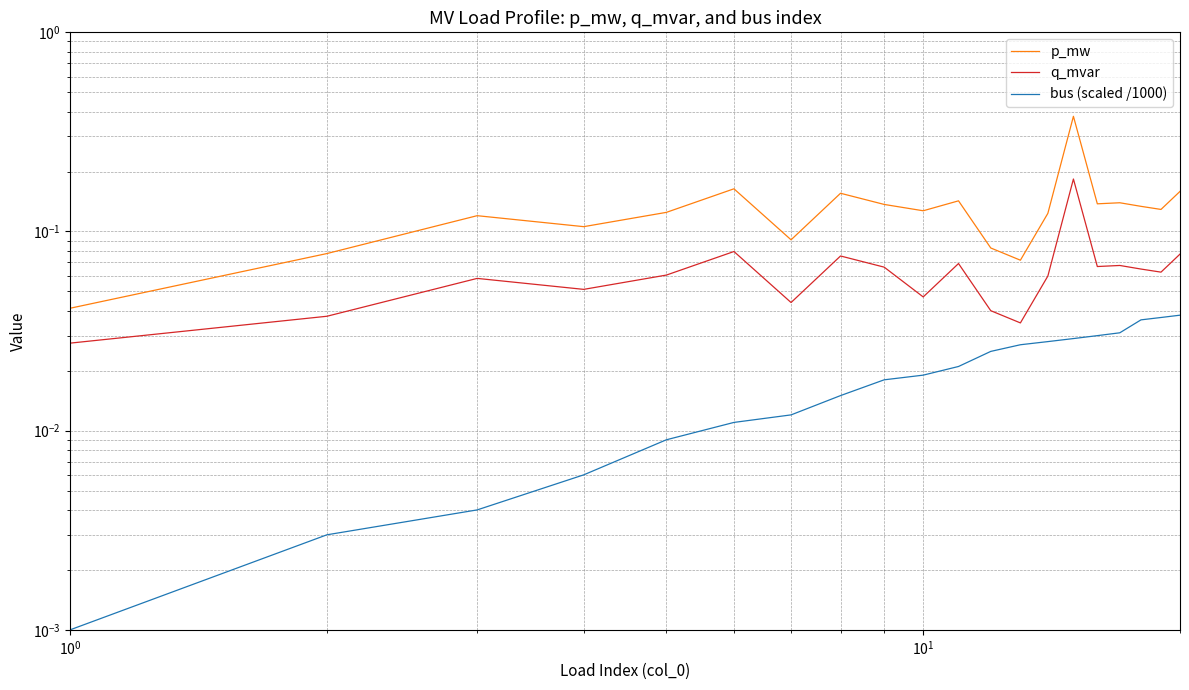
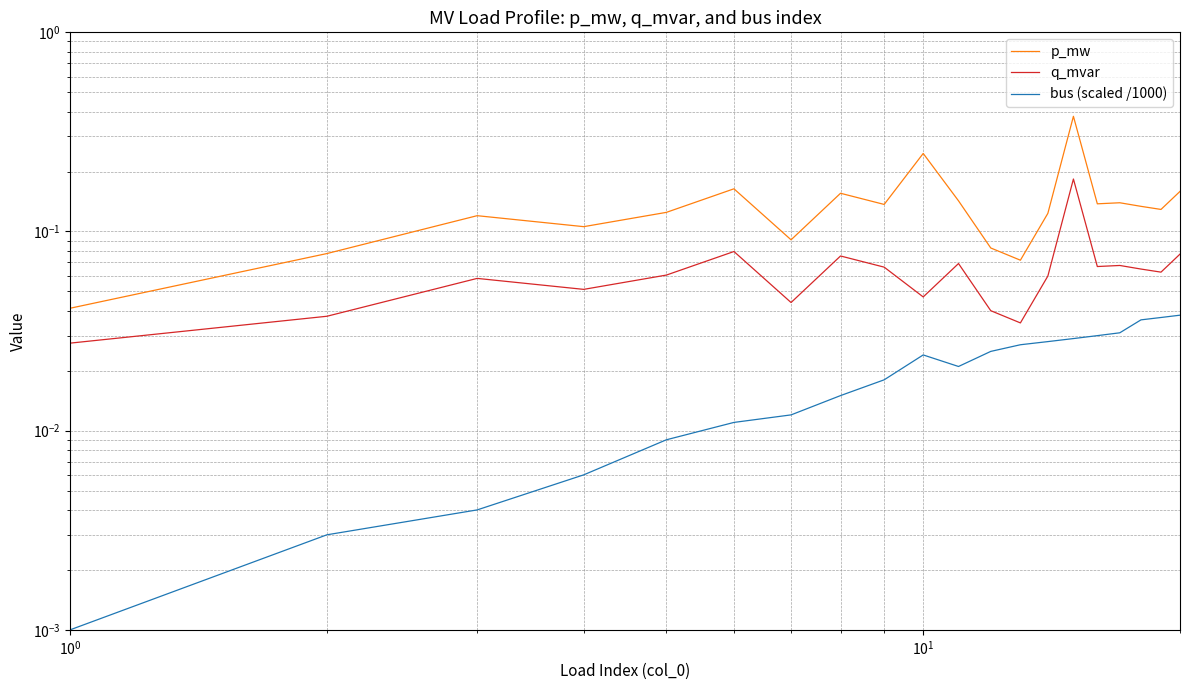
p_mw, 10^1: 0.13 -> 0.25
bus (scaled /1000), 10^1: 0.019 -> 0.024
